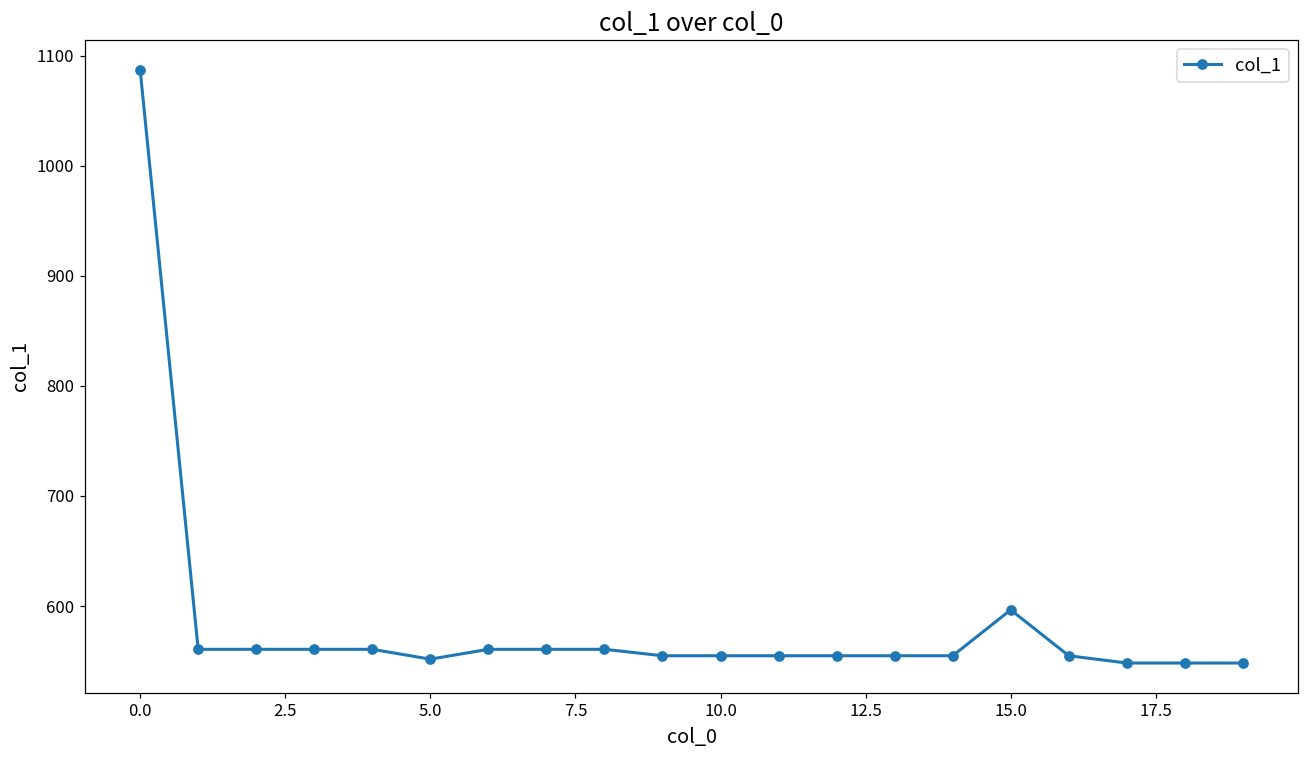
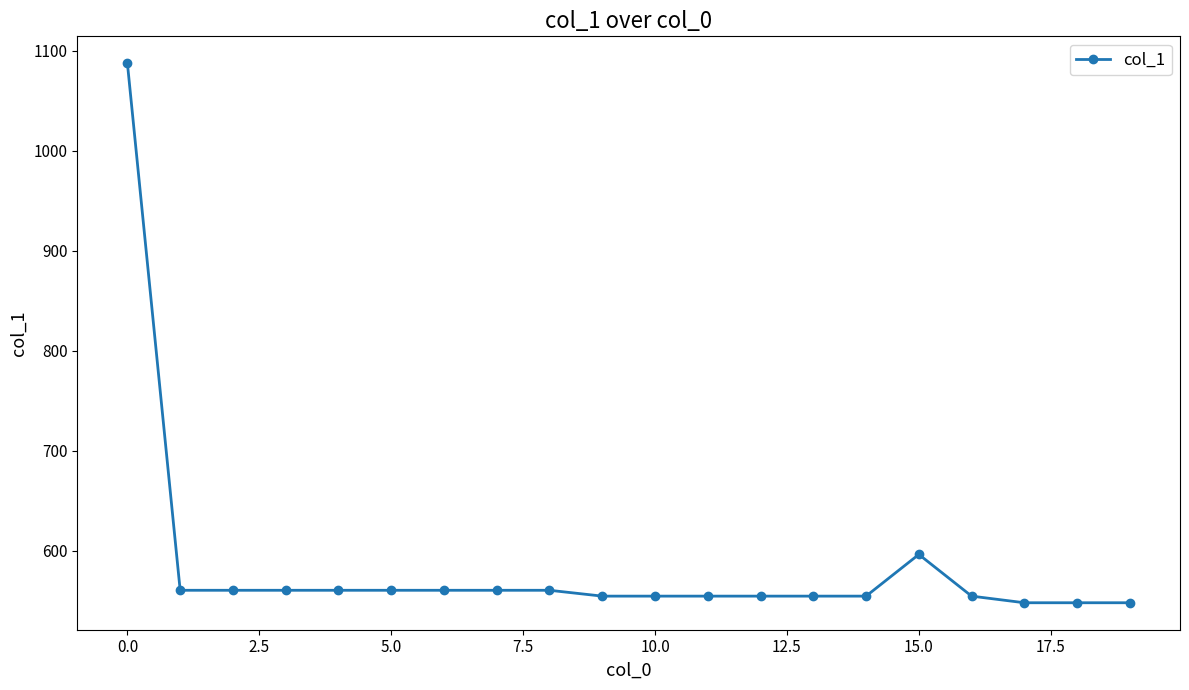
5.0: 552 -> 561
